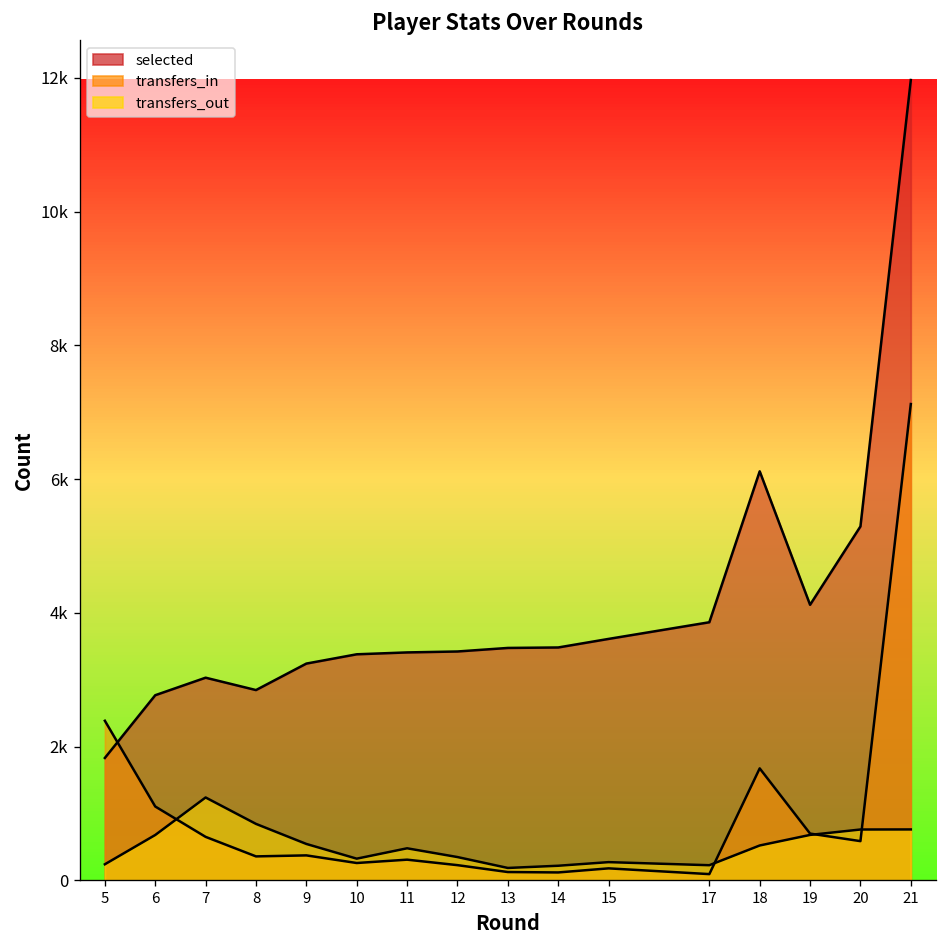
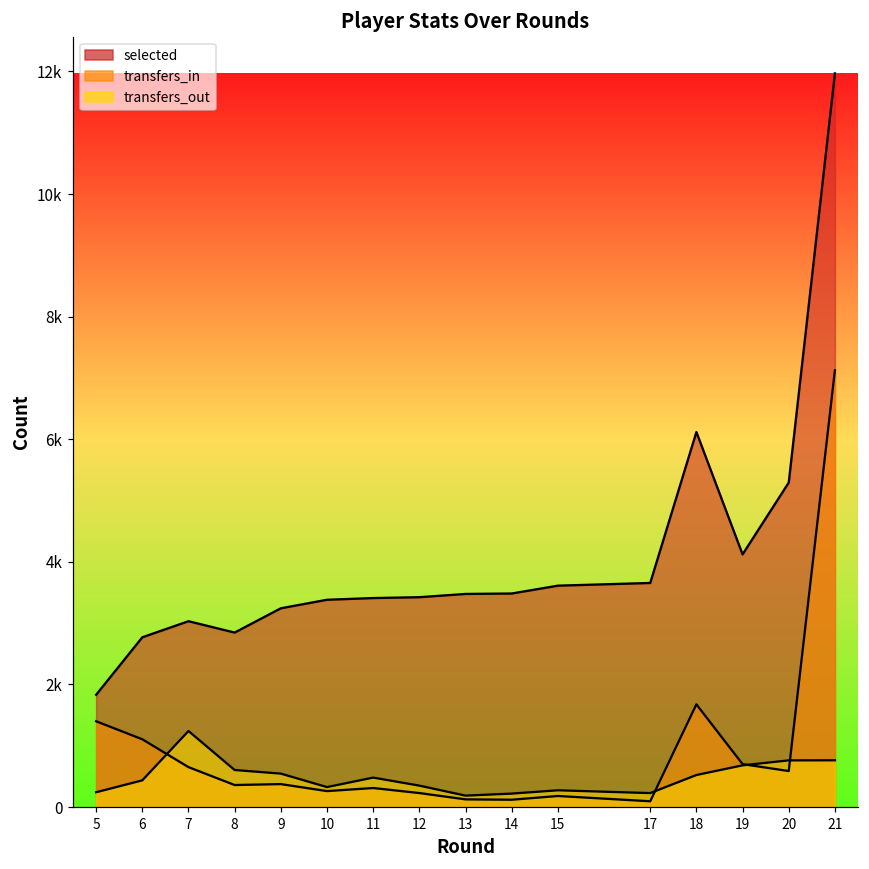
transfers_in, 5: 2400 -> 1400
transfers_out, 6: 700 -> 400
transfers_out, 8: 800 -> 600
selected, 17: 3900 -> 3700
